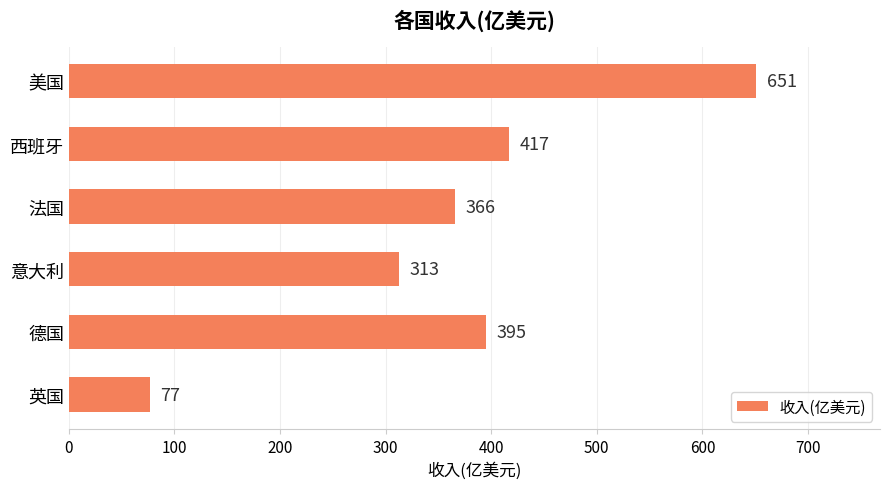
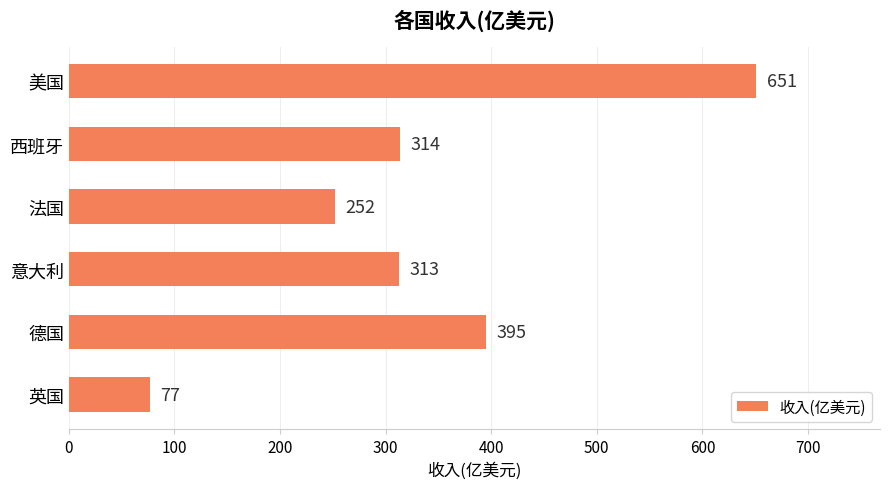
西班牙: 417 -> 314
法国: 366 -> 252
